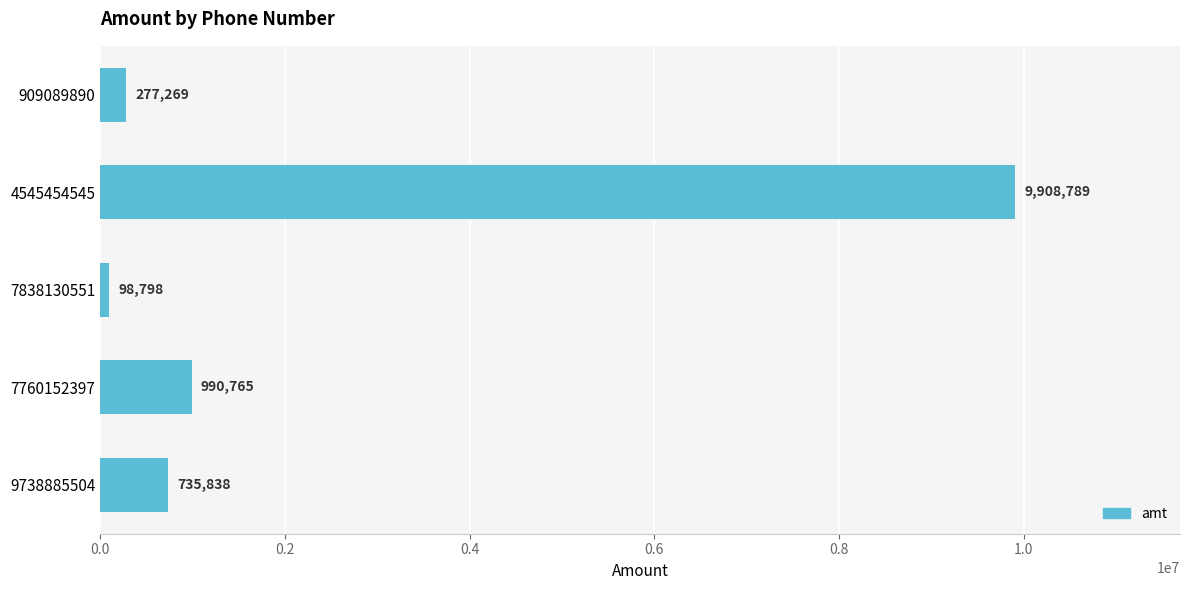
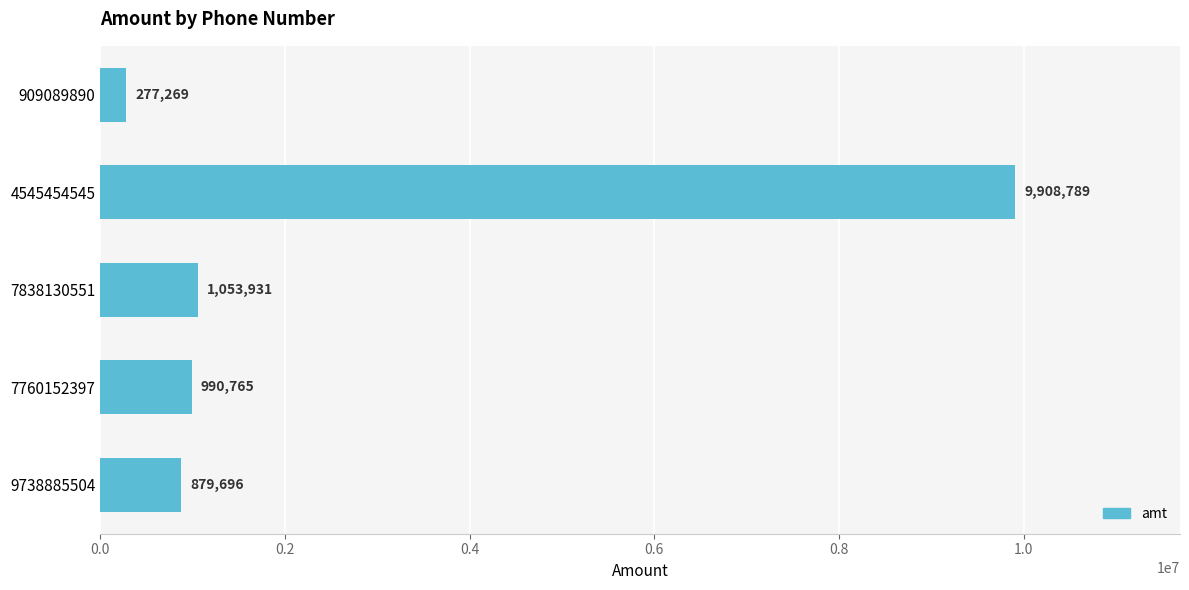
7838130551: 98,798 -> 1,053,931
9738885504: 735,838 -> 879,696
